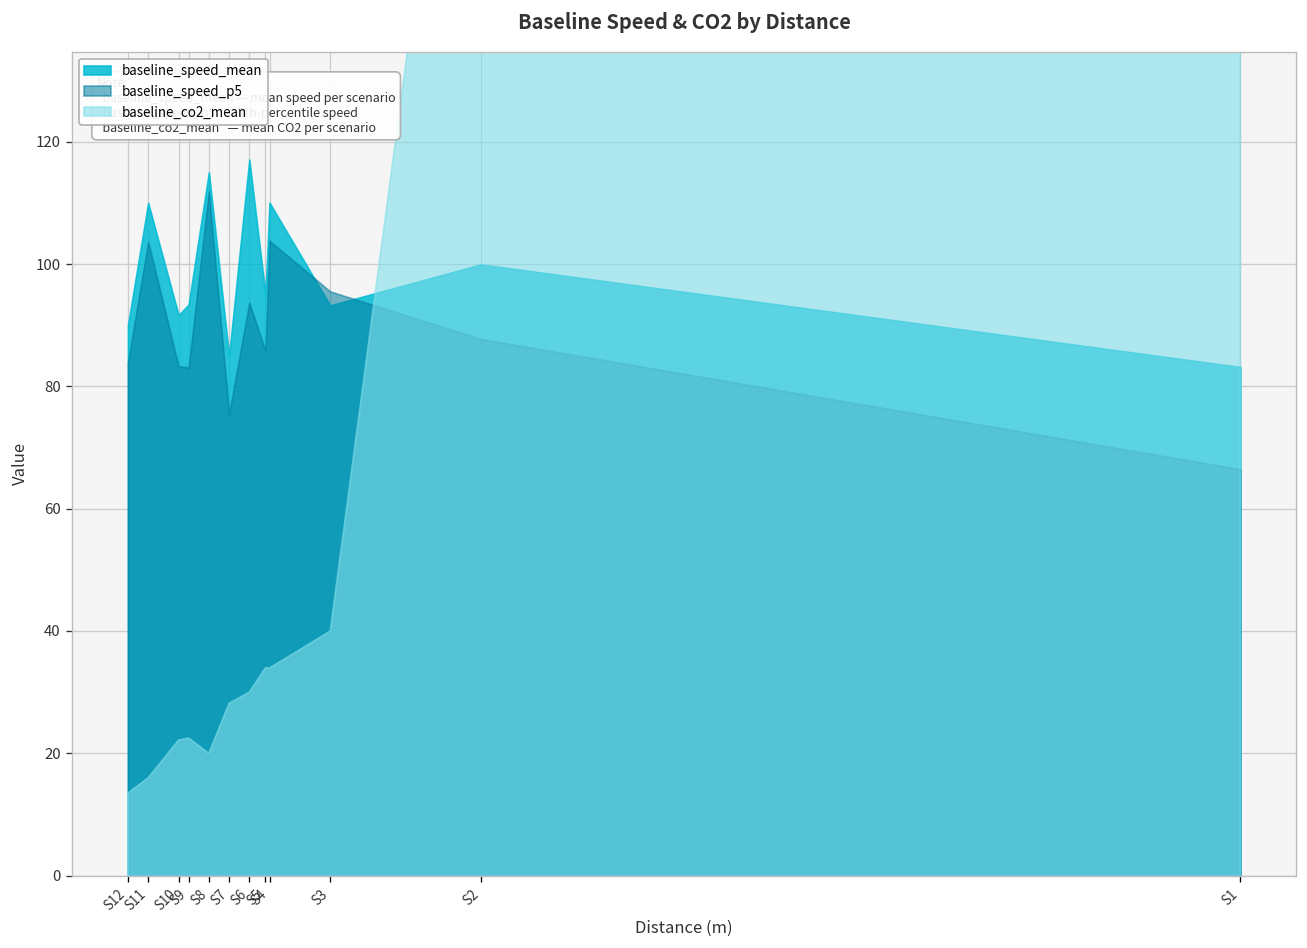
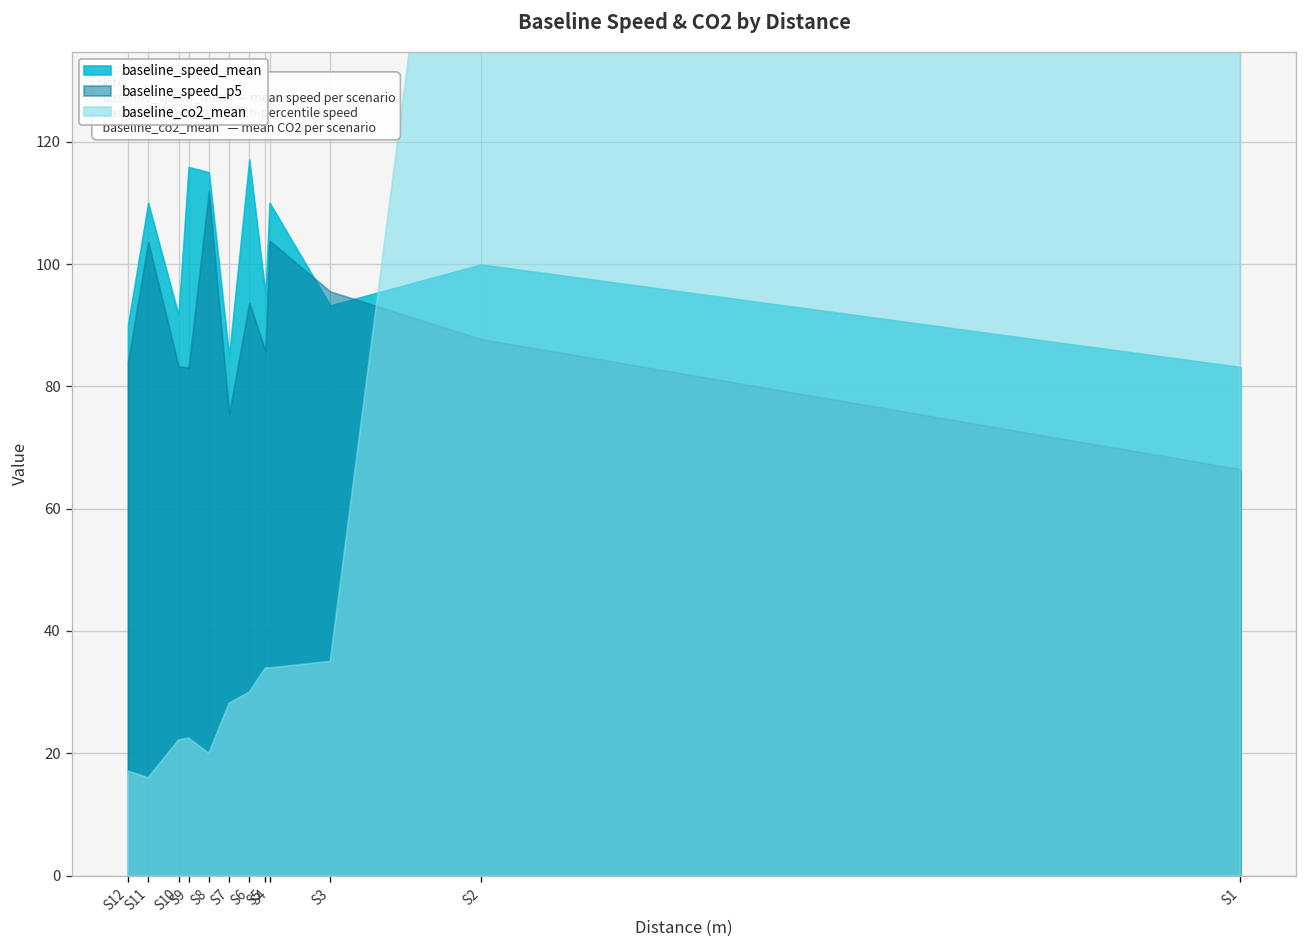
baseline_co2_mean, S12: 14 -> 17
baseline_speed_mean, S9: 93 -> 116
baseline_co2_mean, S3: 40 -> 35
